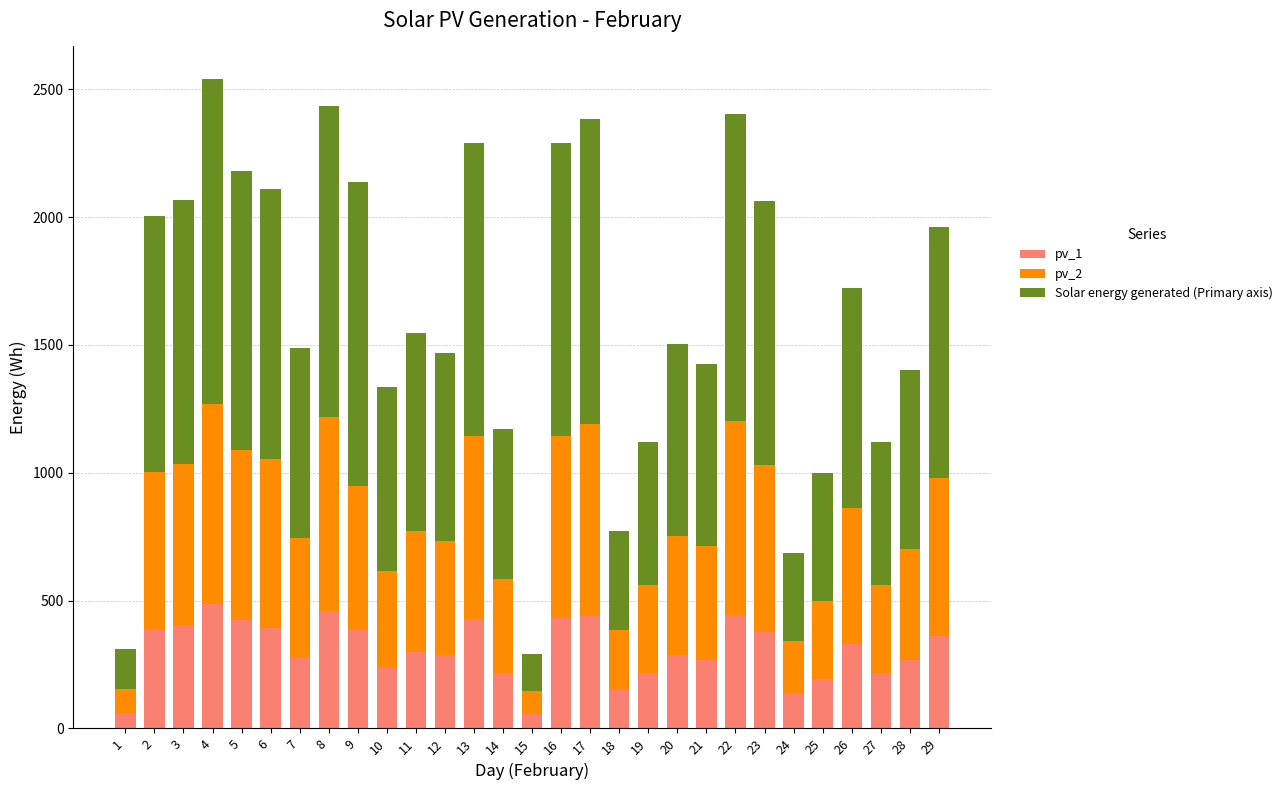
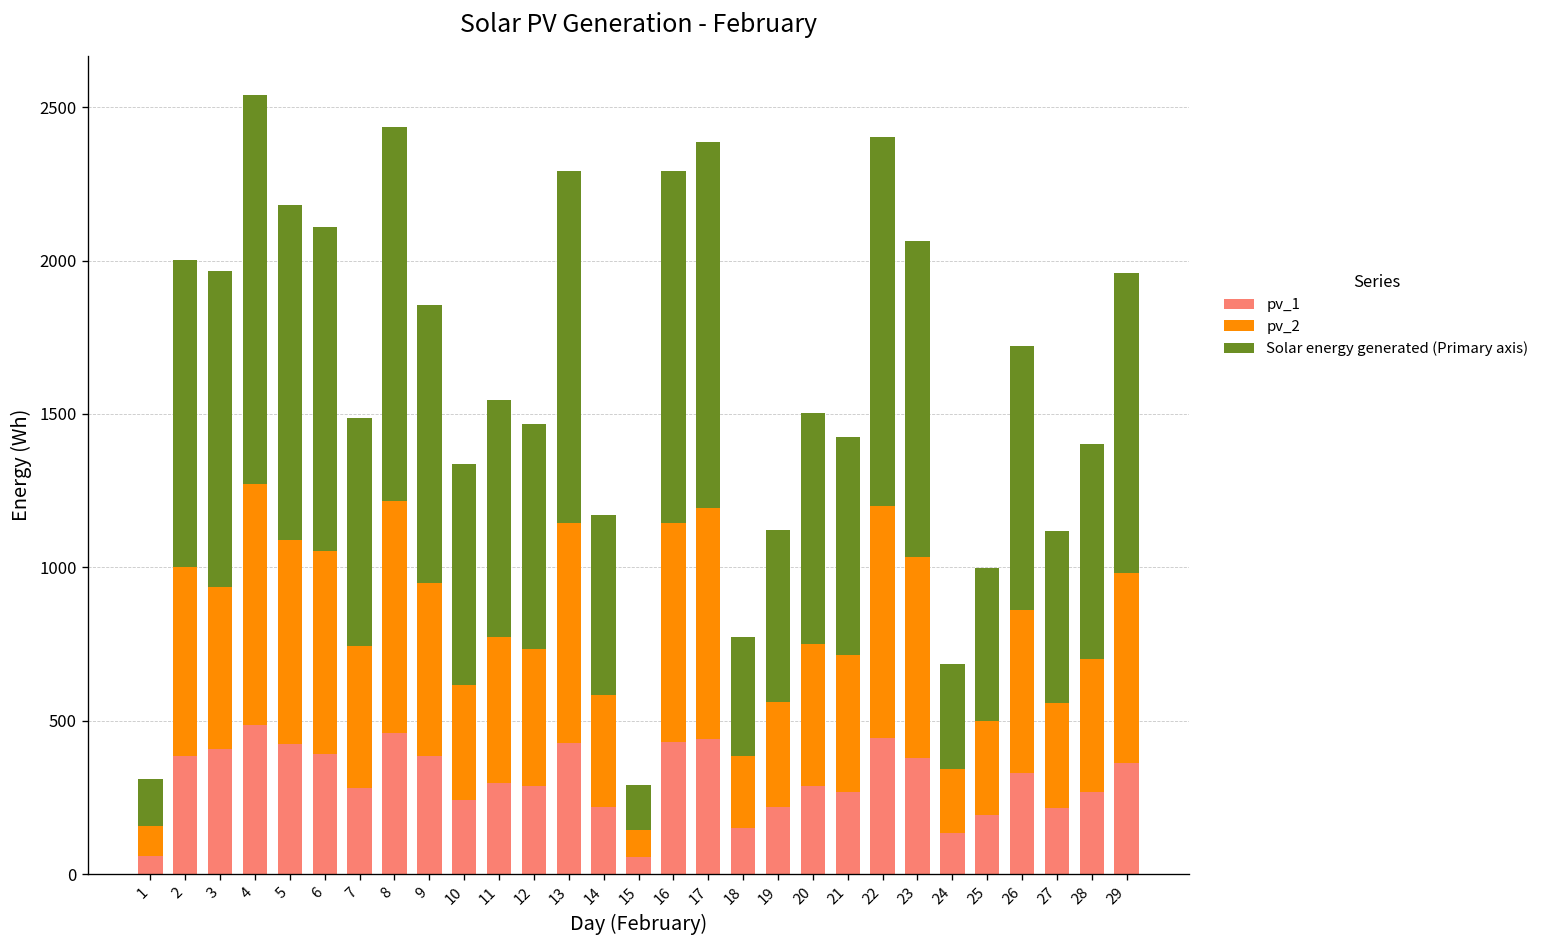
pv_2, 3: 630 -> 530
Solar energy generated (Primary axis), 9: 1190 -> 910
